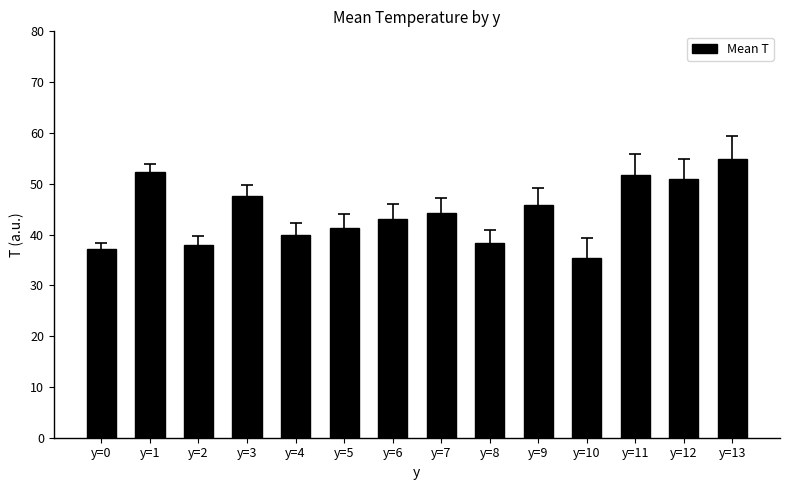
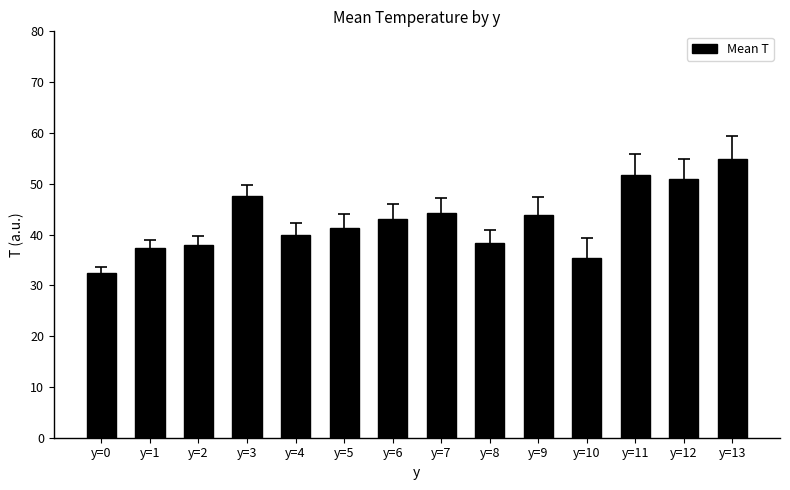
Mean T, y=0: 37 -> 32
Mean T, y=1: 52 -> 37
Mean T, y=9: 46 -> 44
